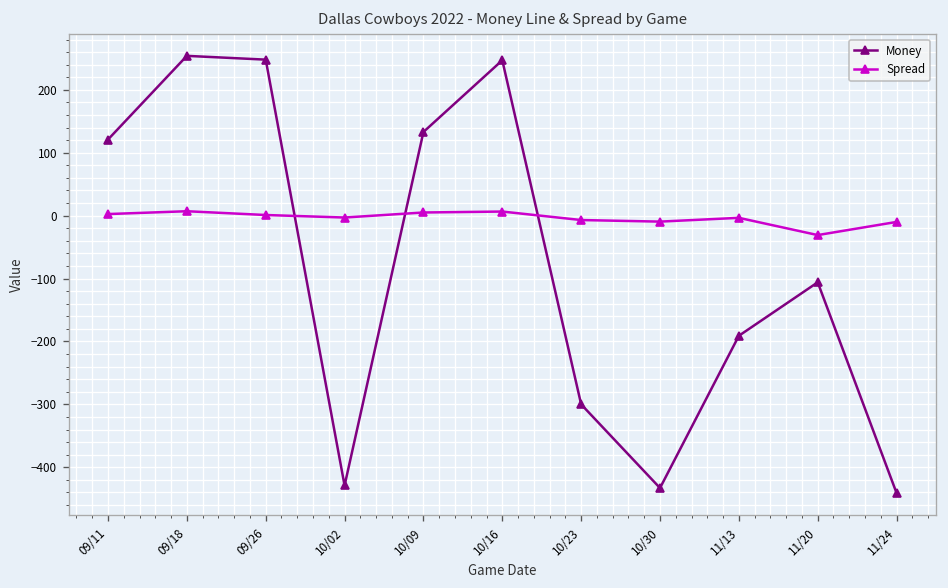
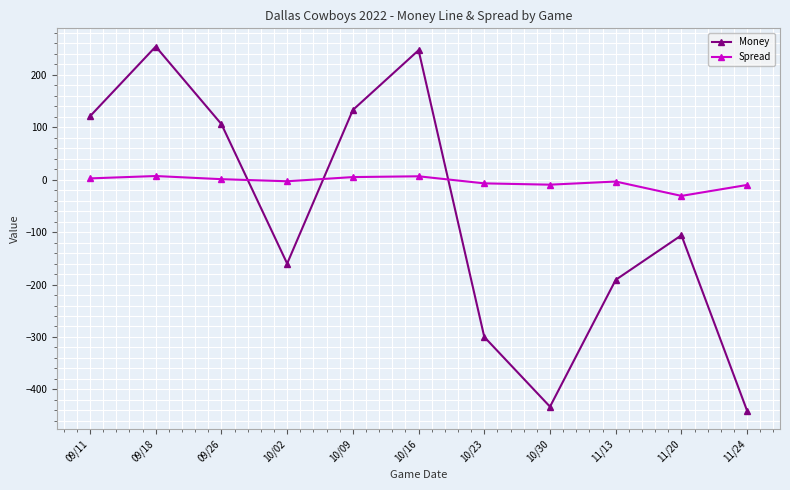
Money, 09/26: 250 -> 110
Money, 10/02: -430 -> -160
